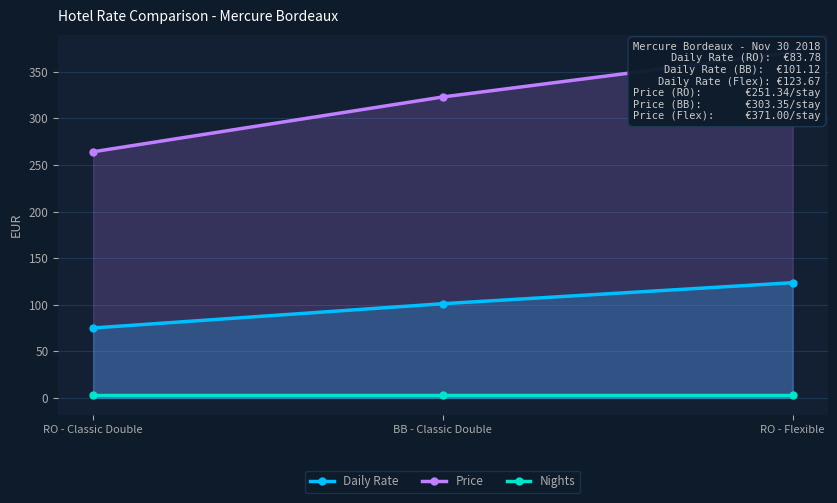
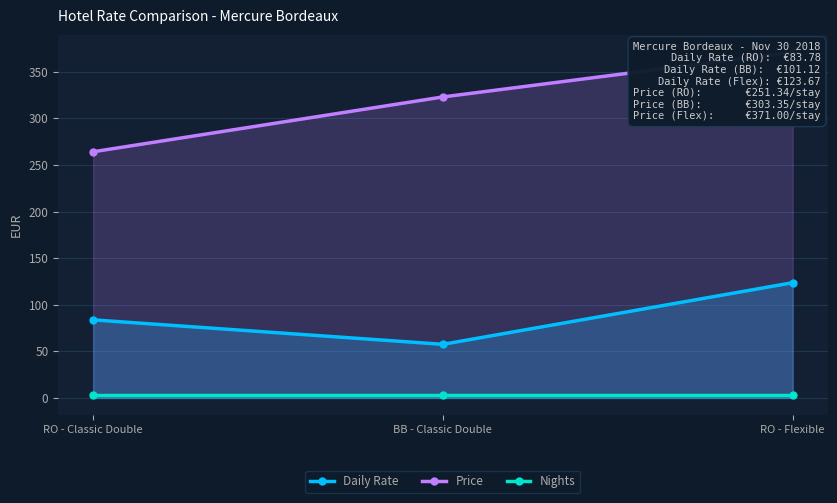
Daily Rate, RO - Classic Double: 75 -> 84
Daily Rate, BB - Classic Double: 100 -> 60
